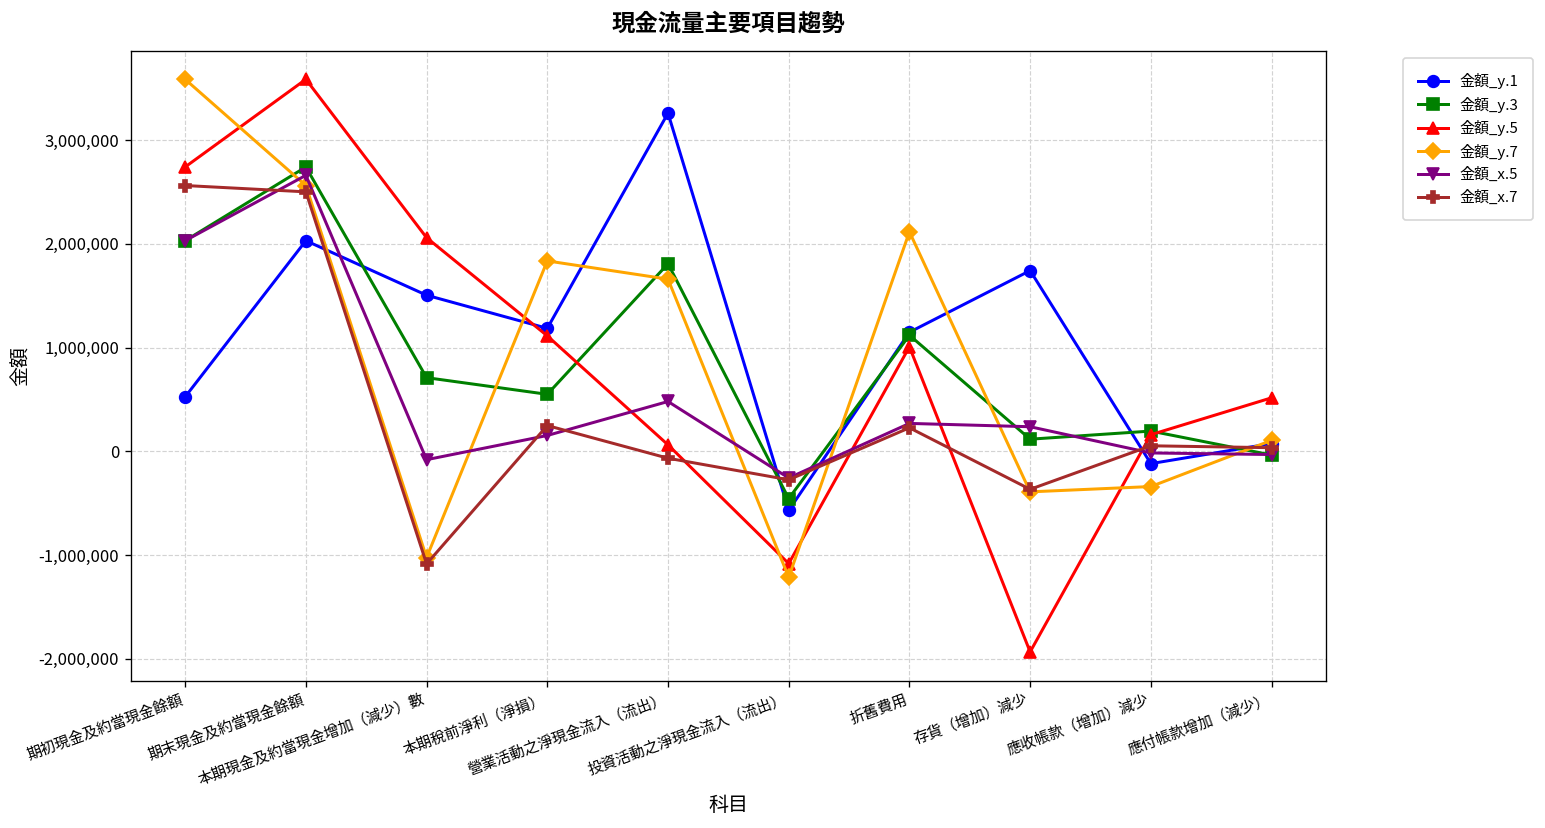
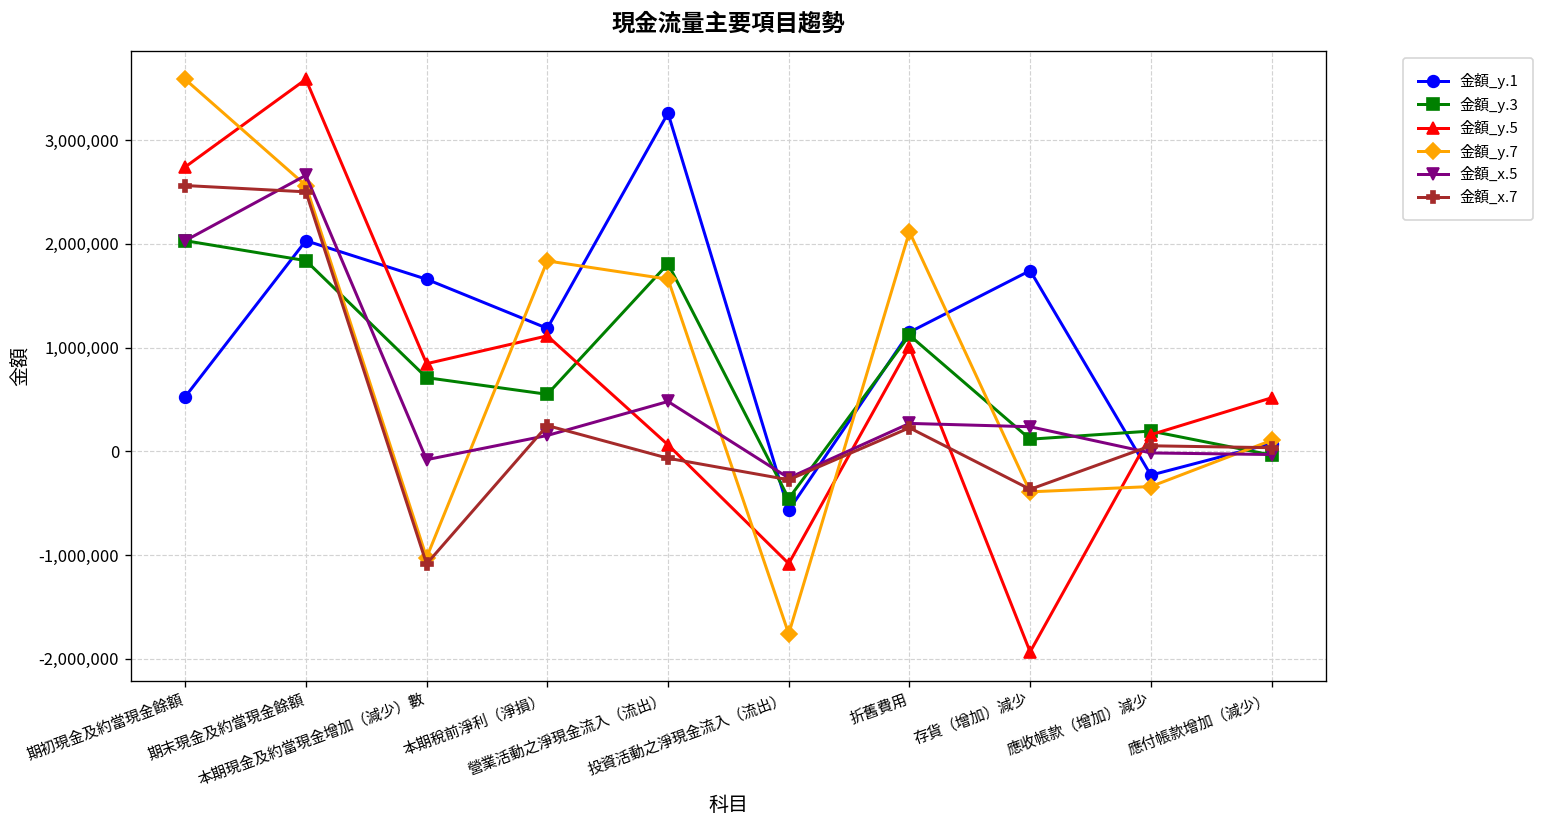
金額_y.3, 期末現金及約當現金餘額: 2,700,000 -> 1,800,000
金額_y.1, 本期現金及約當現金增加（減少）數: 1,500,000 -> 1,700,000
金額_y.5, 本期現金及約當現金增加（減少）數: 2,100,000 -> 800,000
金額_y.7, 投資活動之淨現金流入（流出）: -1,200,000 -> -1,800,000
金額_y.1, 應收帳款（增加）減少: -100,000 -> -200,000
